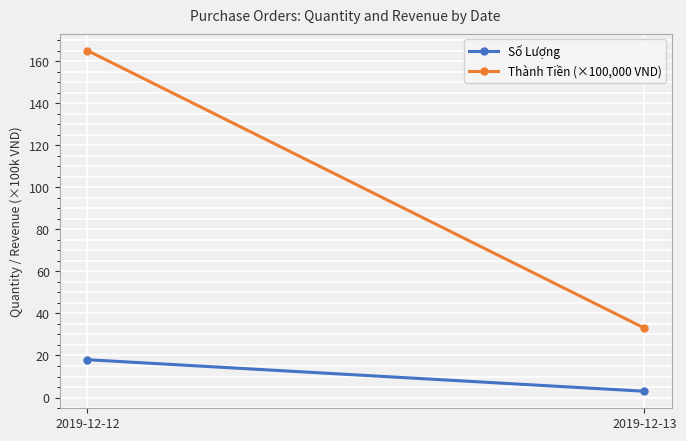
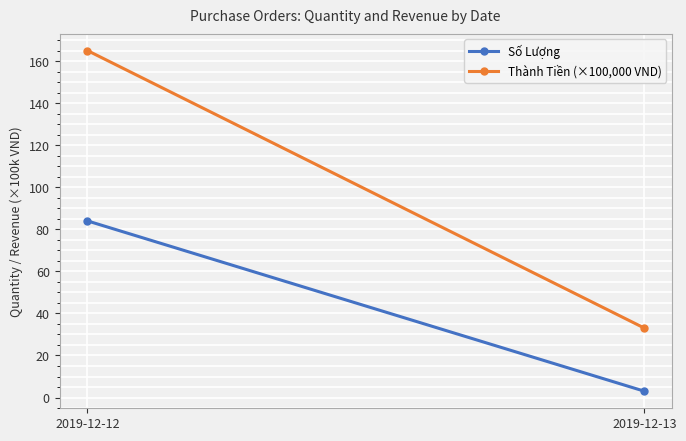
Số Lượng, 2019-12-12: 18 -> 84
